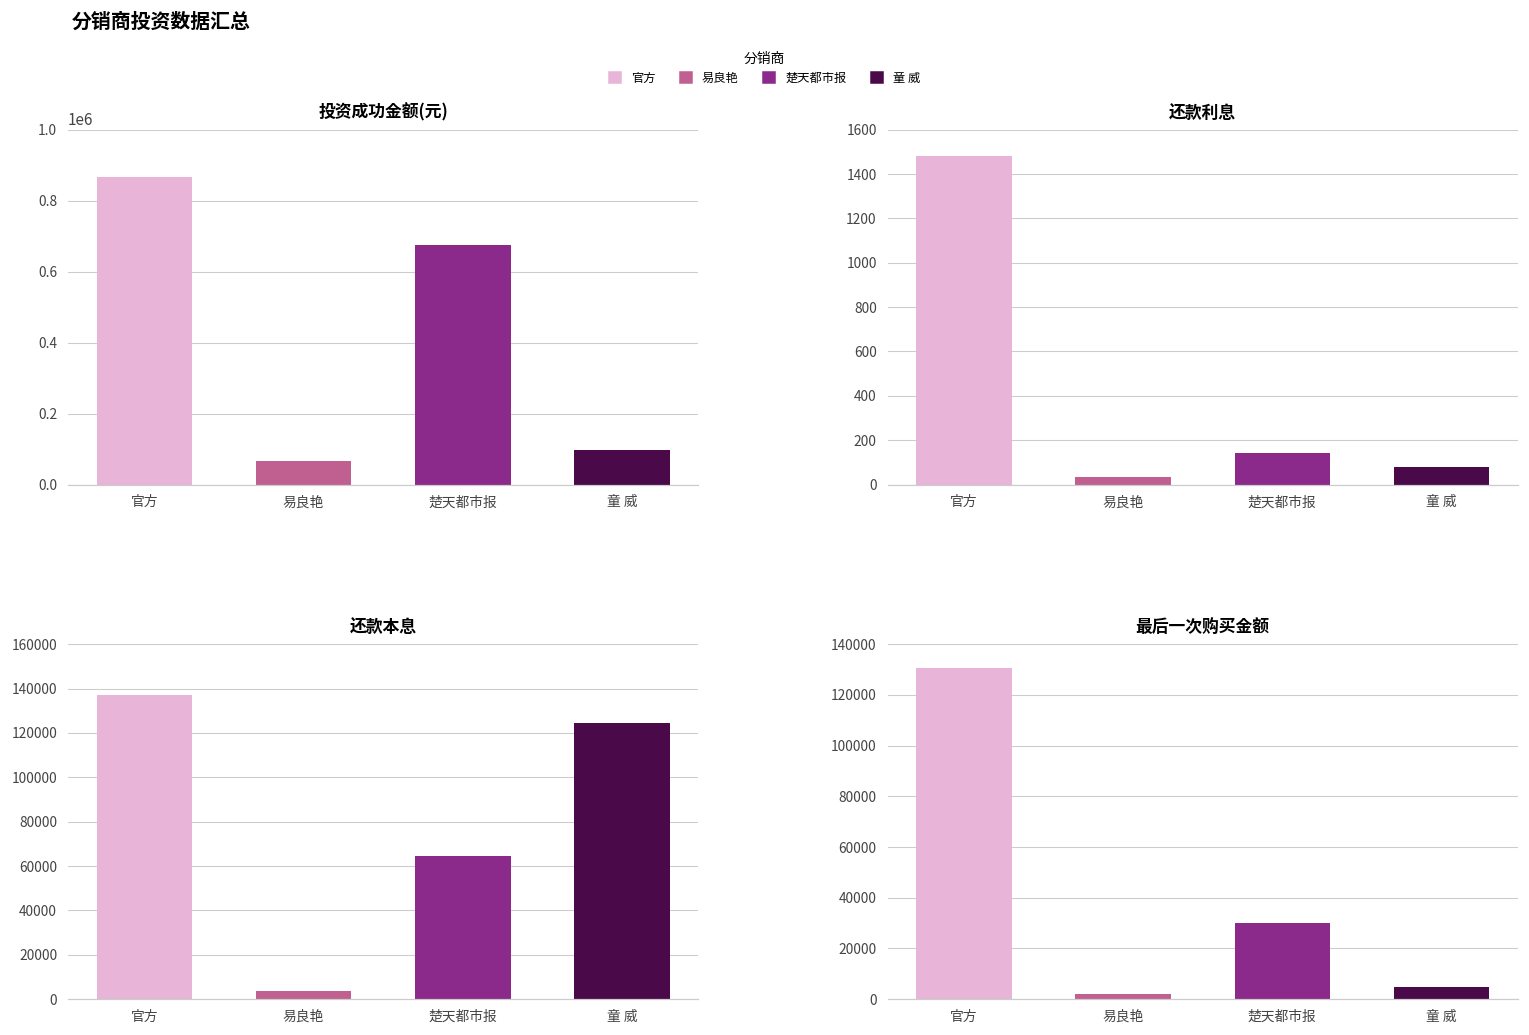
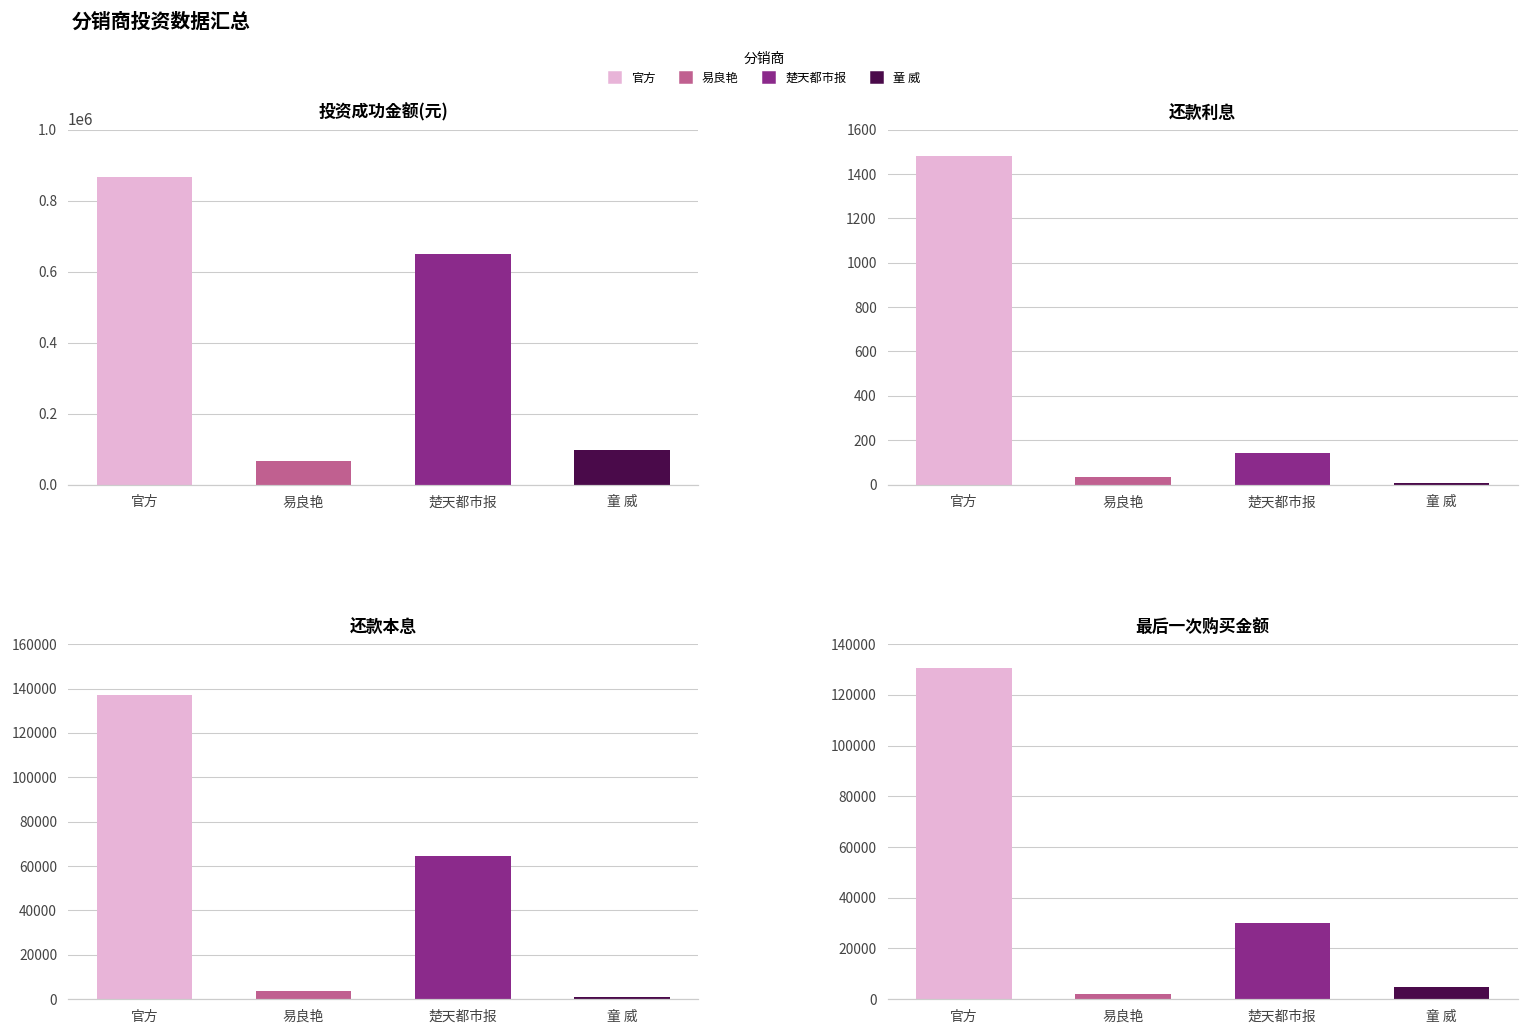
投资成功金额(元), 楚天都市报: 680000 -> 650000
还款利息, 童 威: 80 -> 0
还款本息, 童 威: 125000 -> 1000
